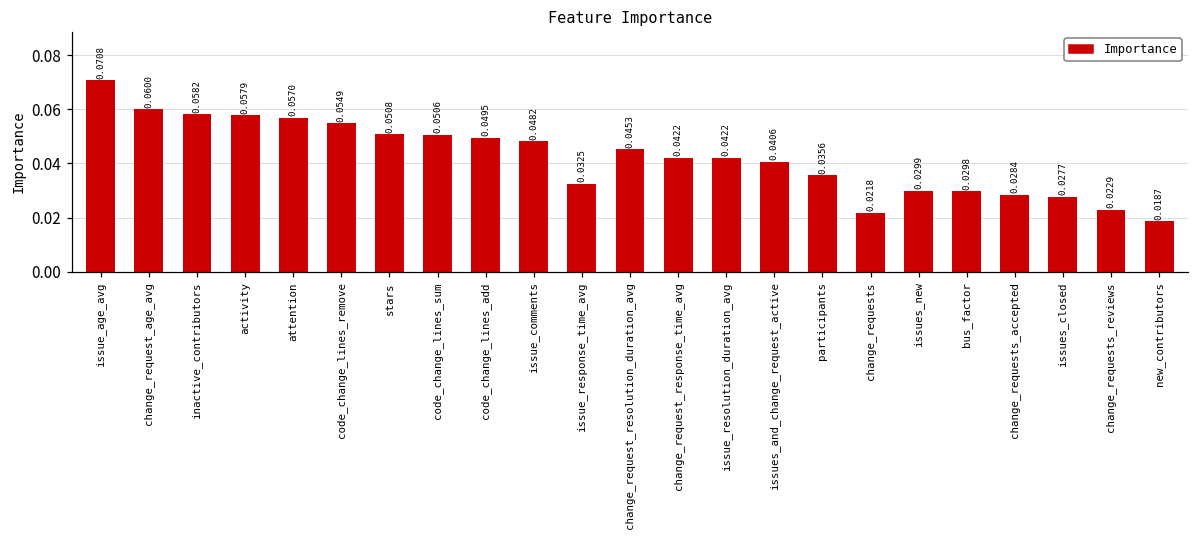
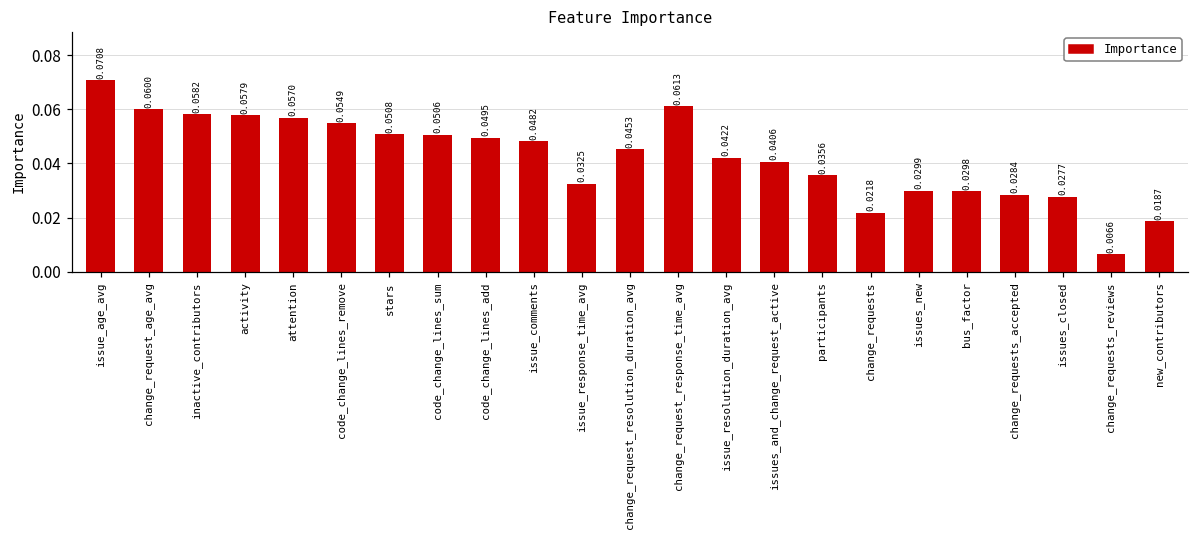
change_request_response_time_avg: 0.0422 -> 0.0613
change_requests_reviews: 0.0229 -> 0.0066
